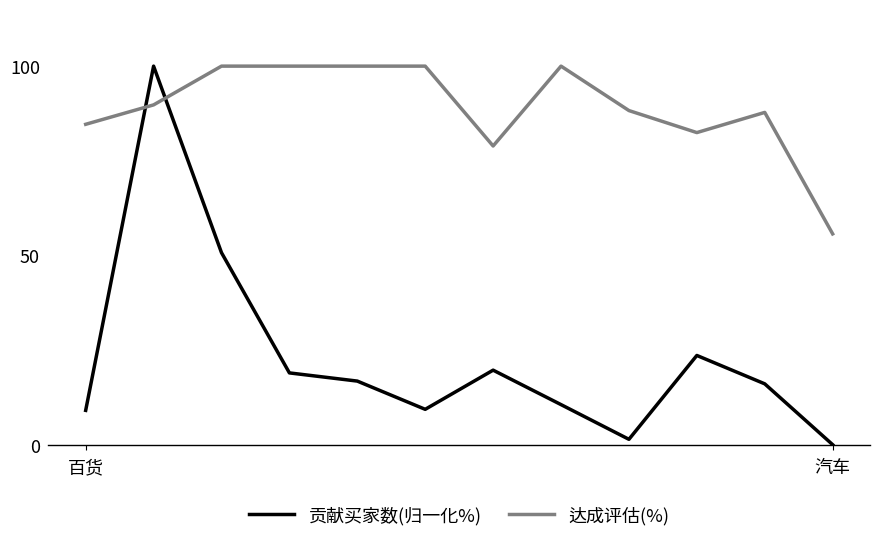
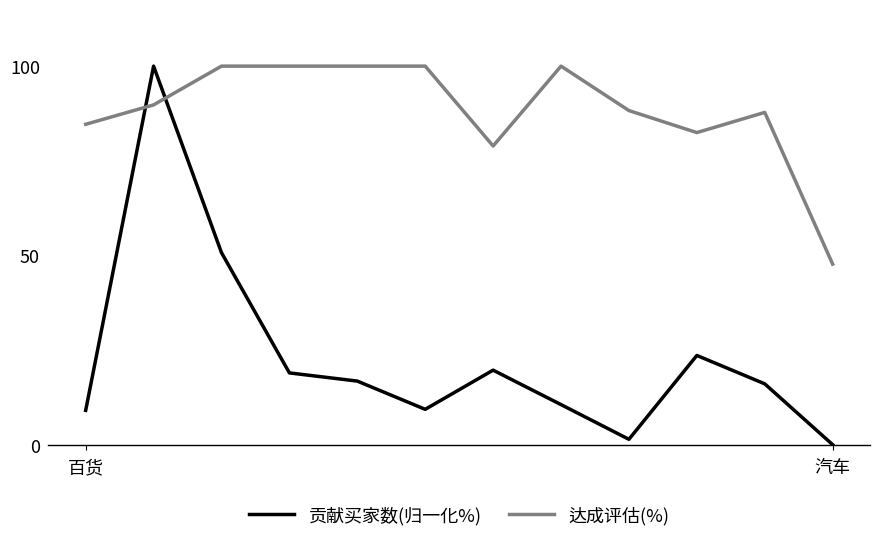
达成评估(%), 汽车: 56 -> 48
